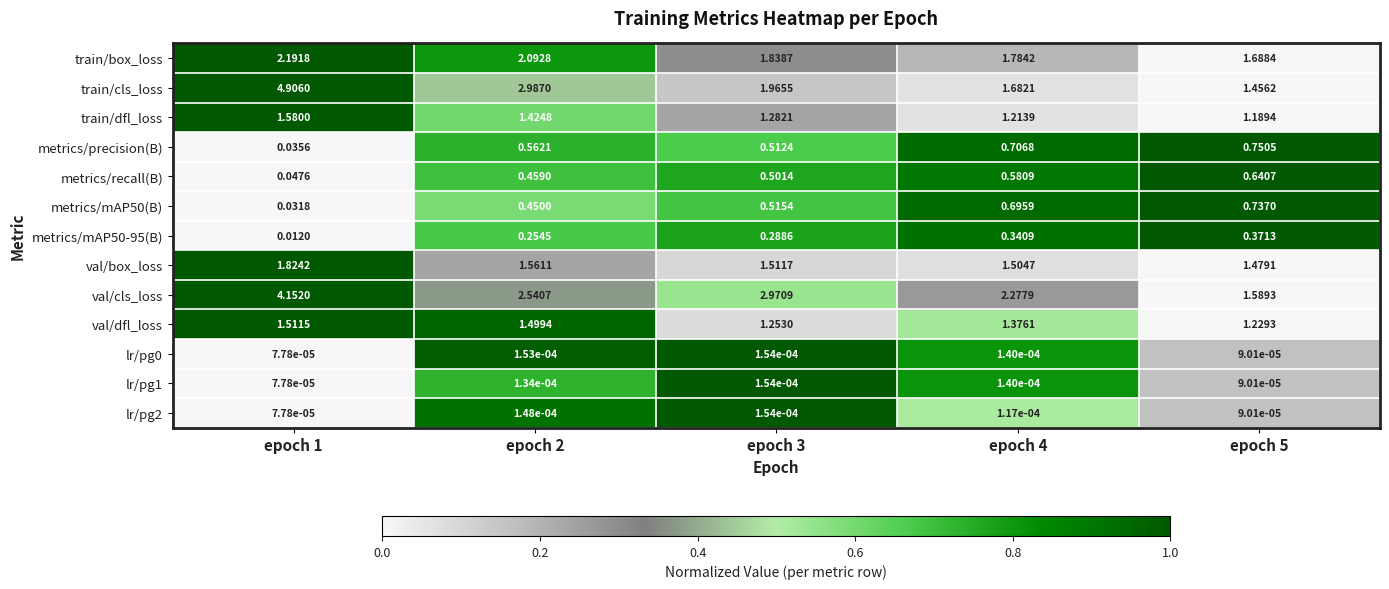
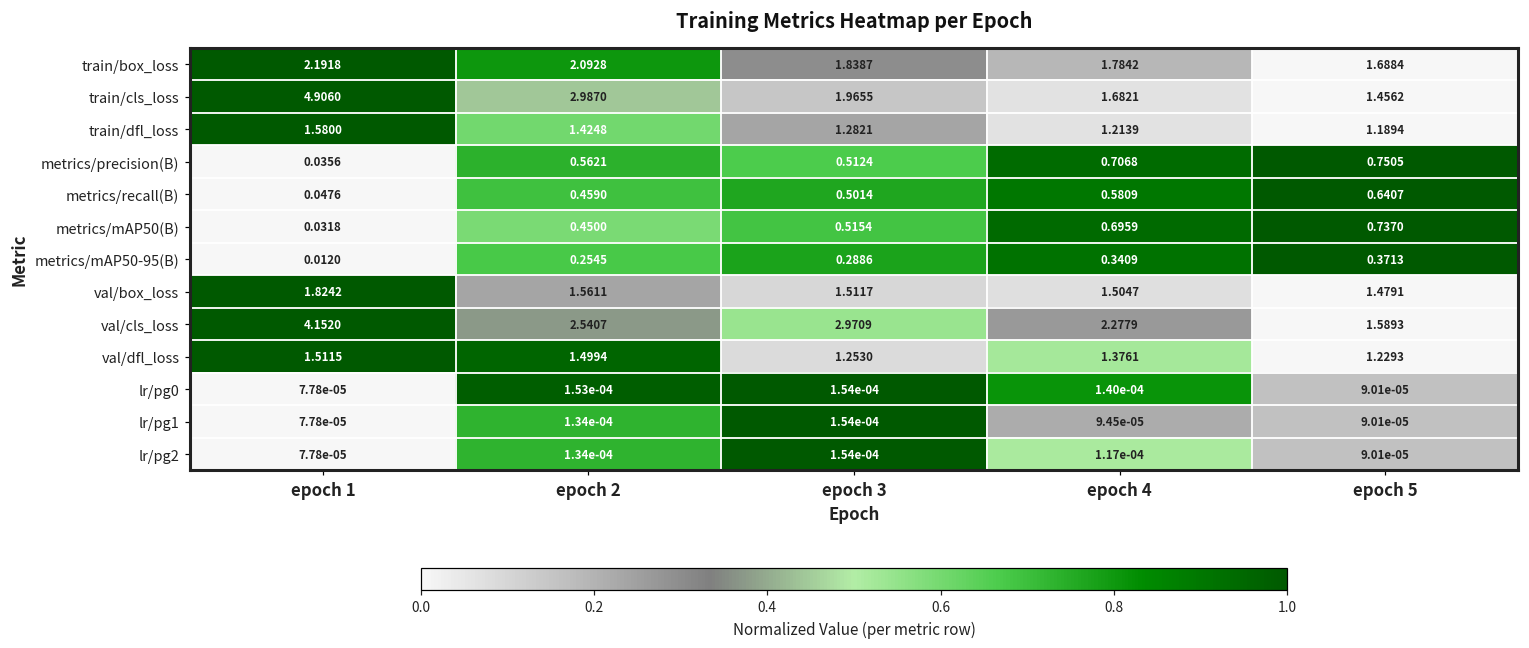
lr/pg1, epoch 4: 1.40e-04 -> 9.45e-05
lr/pg2, epoch 2: 1.48e-04 -> 1.34e-04
